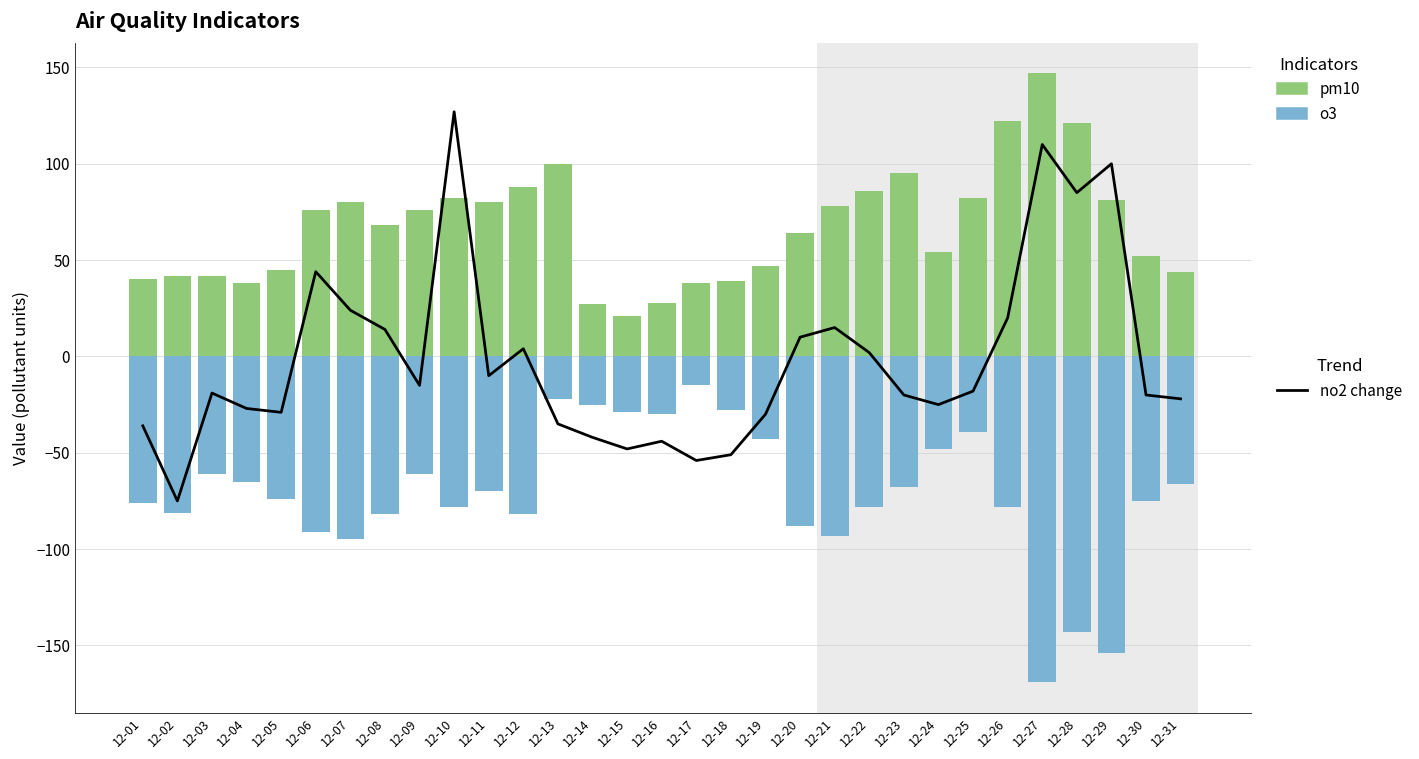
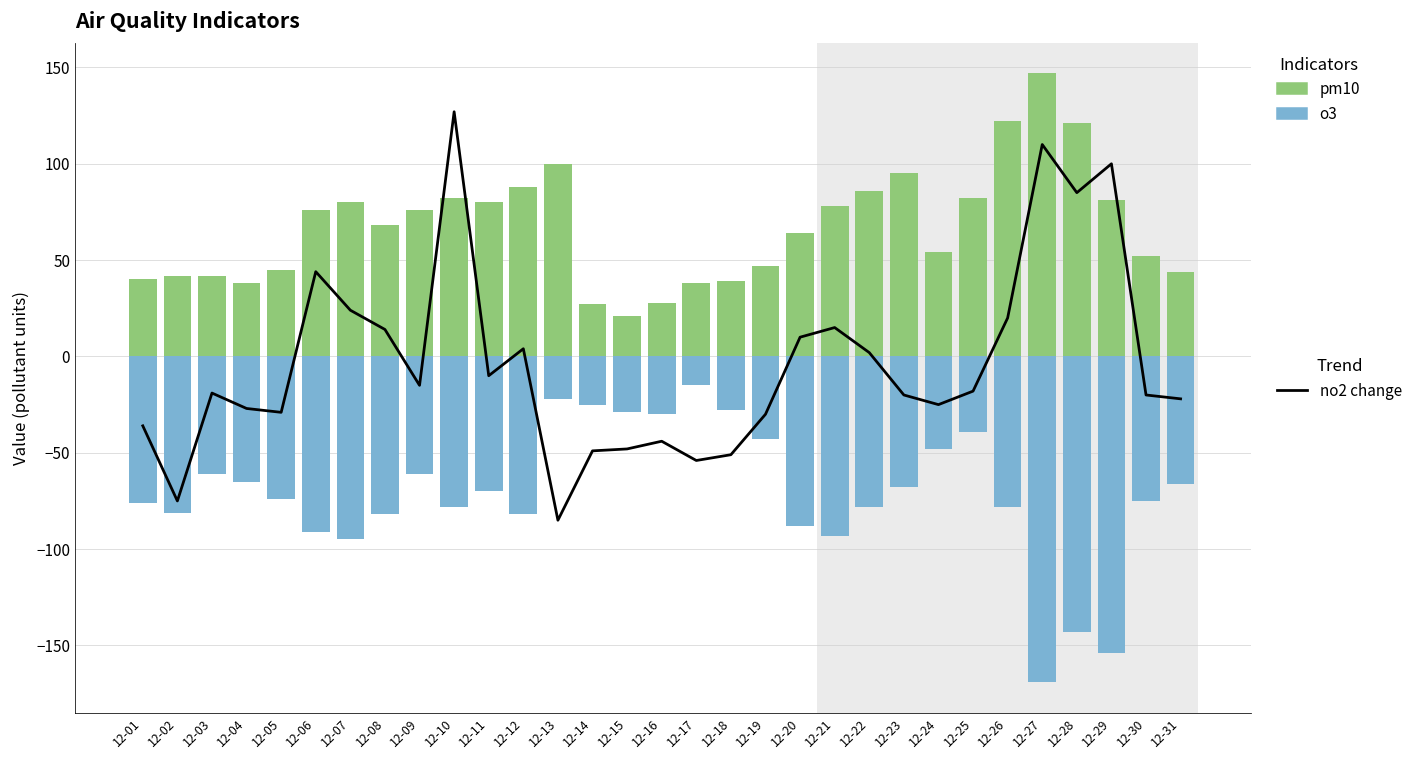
no2 change, 12-13: -35 -> -85
no2 change, 12-14: -42 -> -49
